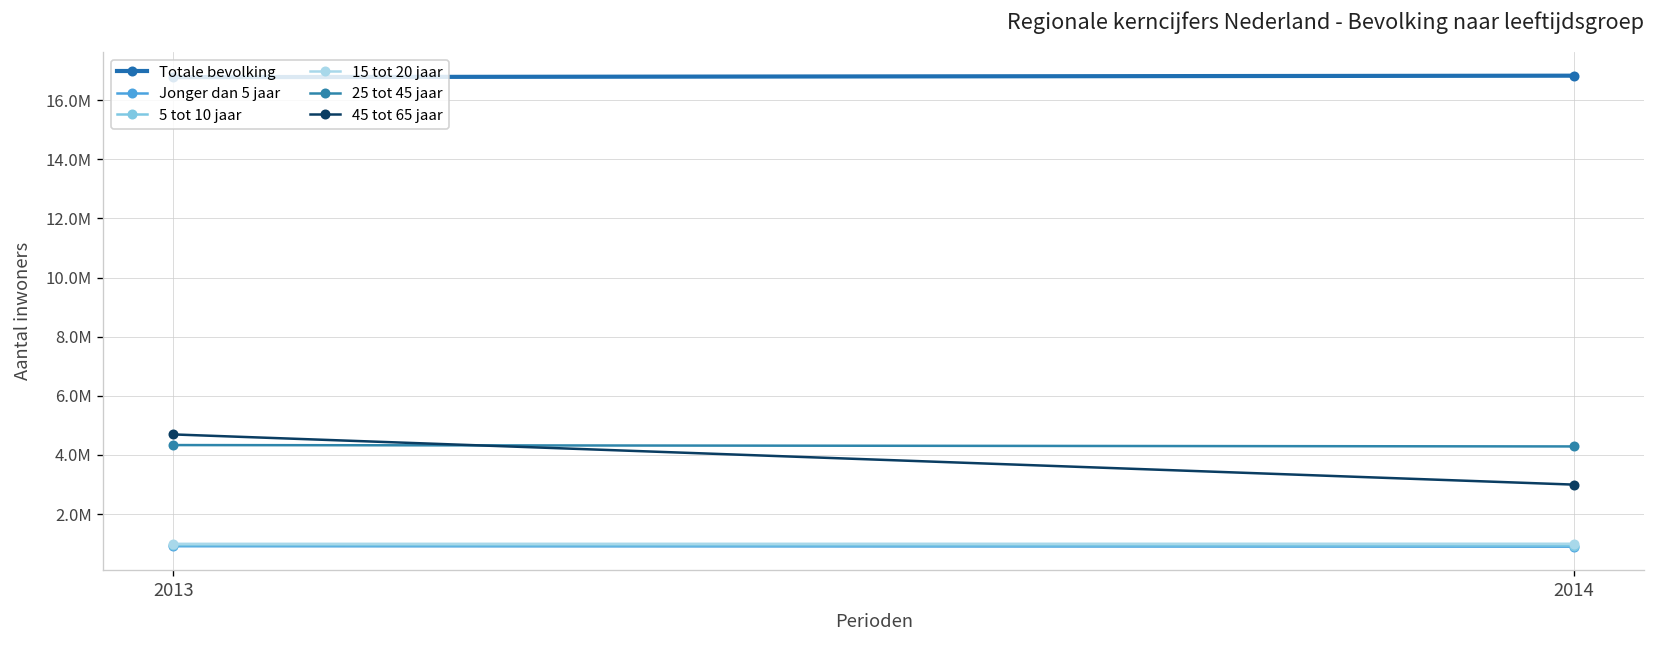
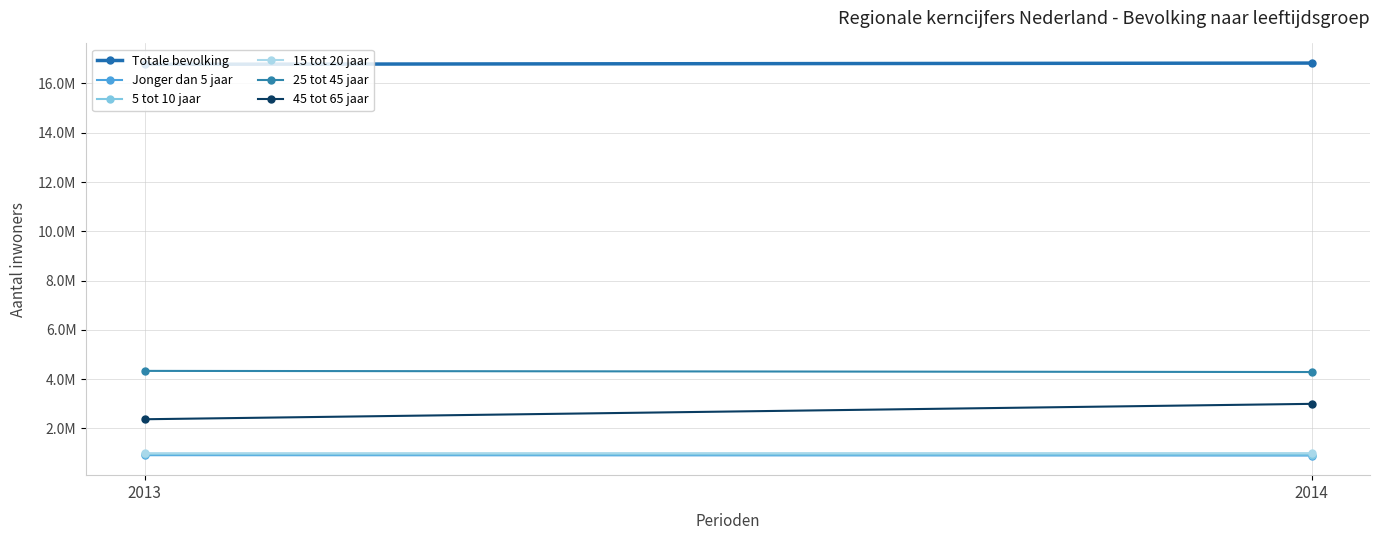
45 tot 65 jaar, 2013: 4700000 -> 2400000
